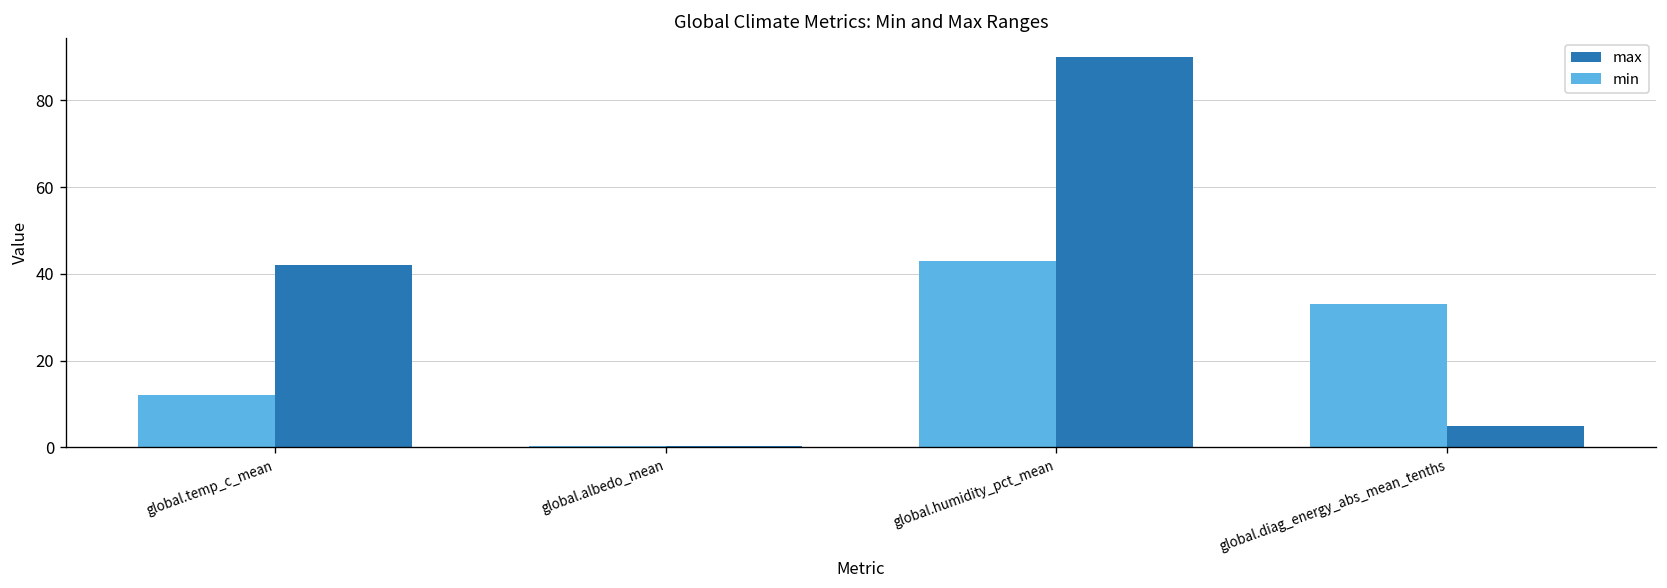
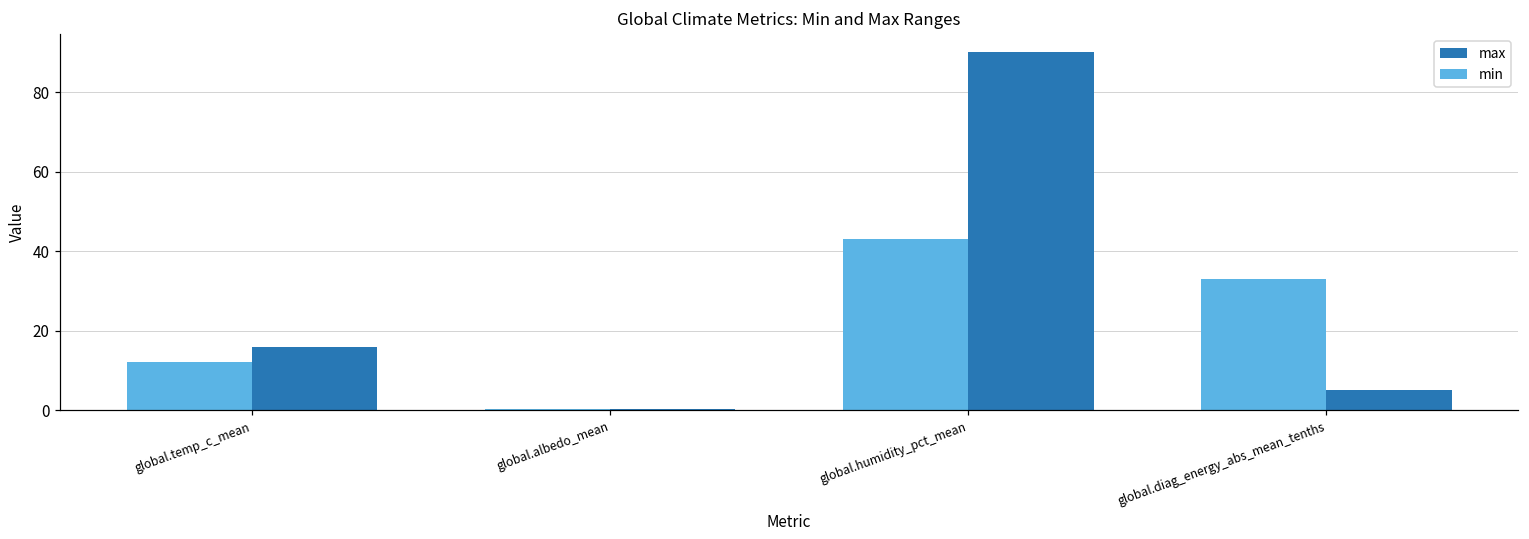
max, global.temp_c_mean: 42 -> 16
